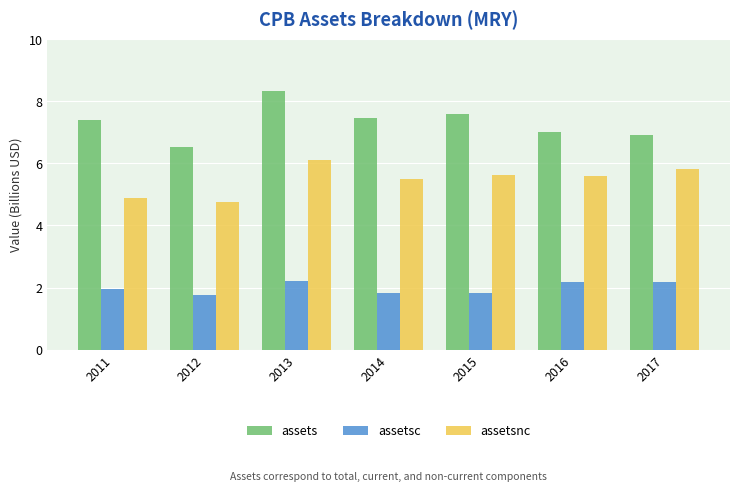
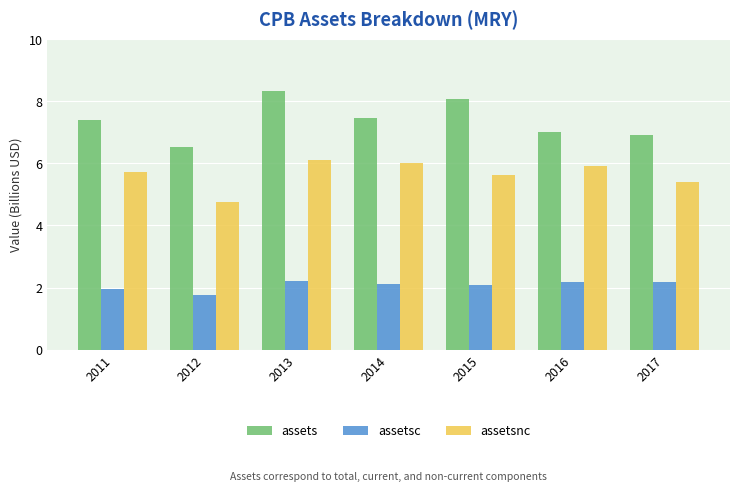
assetsnc, 2011: 4.9 -> 5.7
assetsc, 2014: 1.8 -> 2.1
assetsnc, 2014: 5.5 -> 6.0
assets, 2015: 7.6 -> 8.1
assetsc, 2015: 1.8 -> 2.1
assetsnc, 2016: 5.6 -> 5.9
assetsnc, 2017: 5.8 -> 5.4
